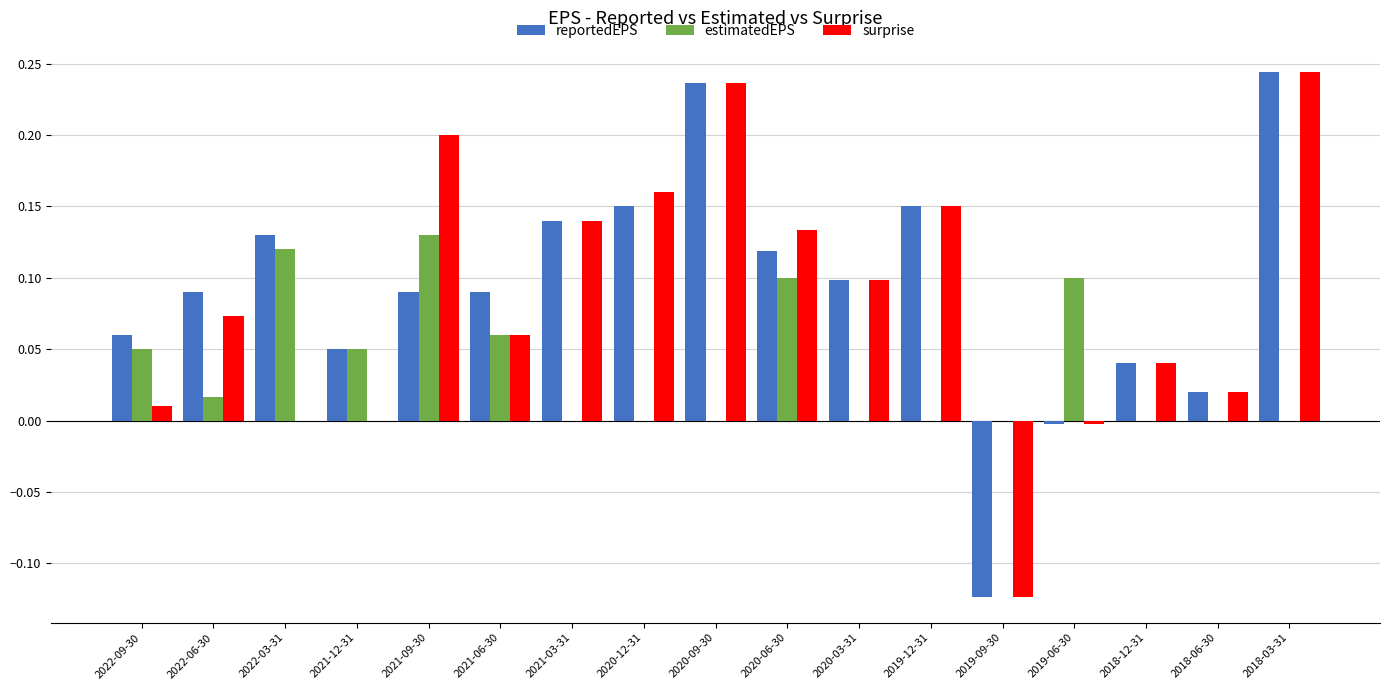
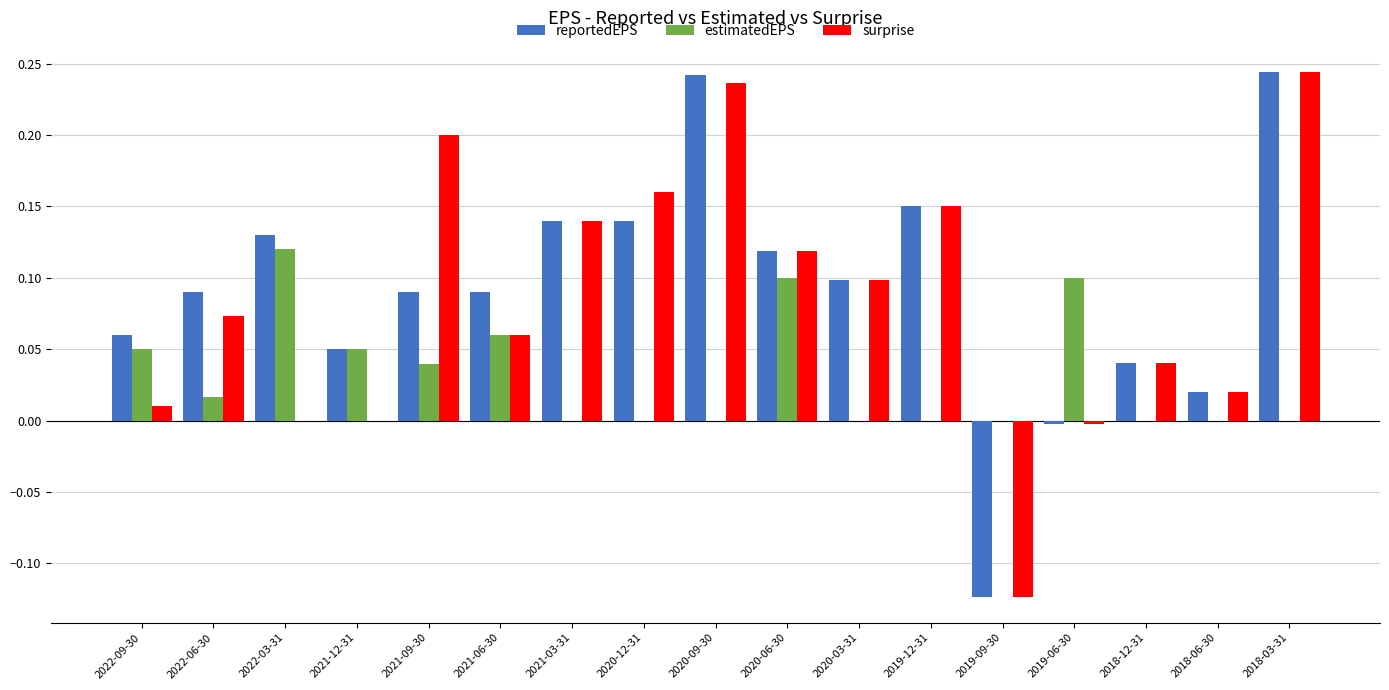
estimatedEPS, 2021-09-30: 0.13 -> 0.04
reportedEPS, 2020-12-31: 0.15 -> 0.14
reportedEPS, 2020-09-30: 0.237 -> 0.242
surprise, 2020-06-30: 0.133 -> 0.119
